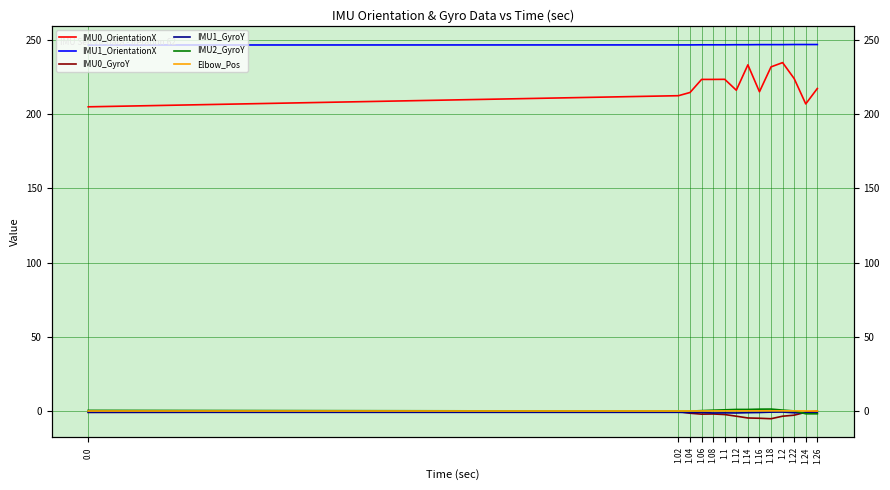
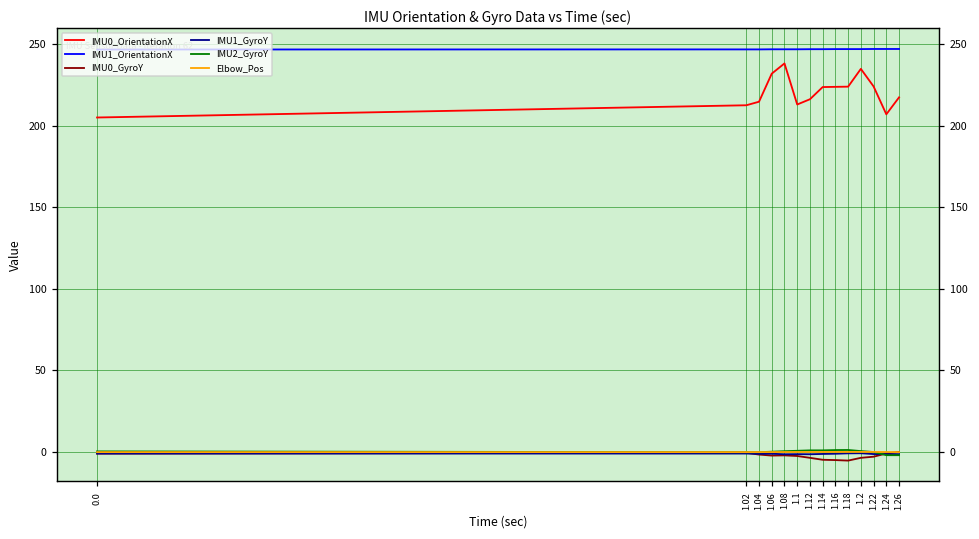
IMU0_OrientationX, 1.06: 223 -> 232
IMU0_OrientationX, 1.08: 223 -> 238
IMU0_OrientationX, 1.1: 223 -> 213
IMU0_OrientationX, 1.14: 233 -> 224
IMU0_OrientationX, 1.16: 215 -> 224
IMU0_OrientationX, 1.18: 232 -> 224
